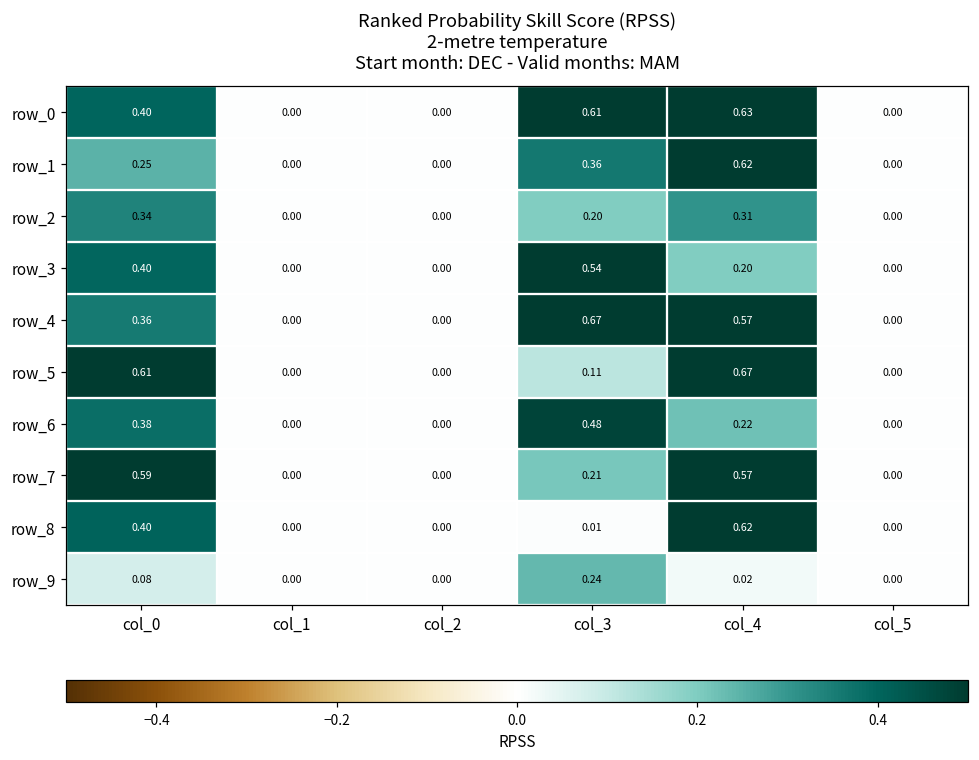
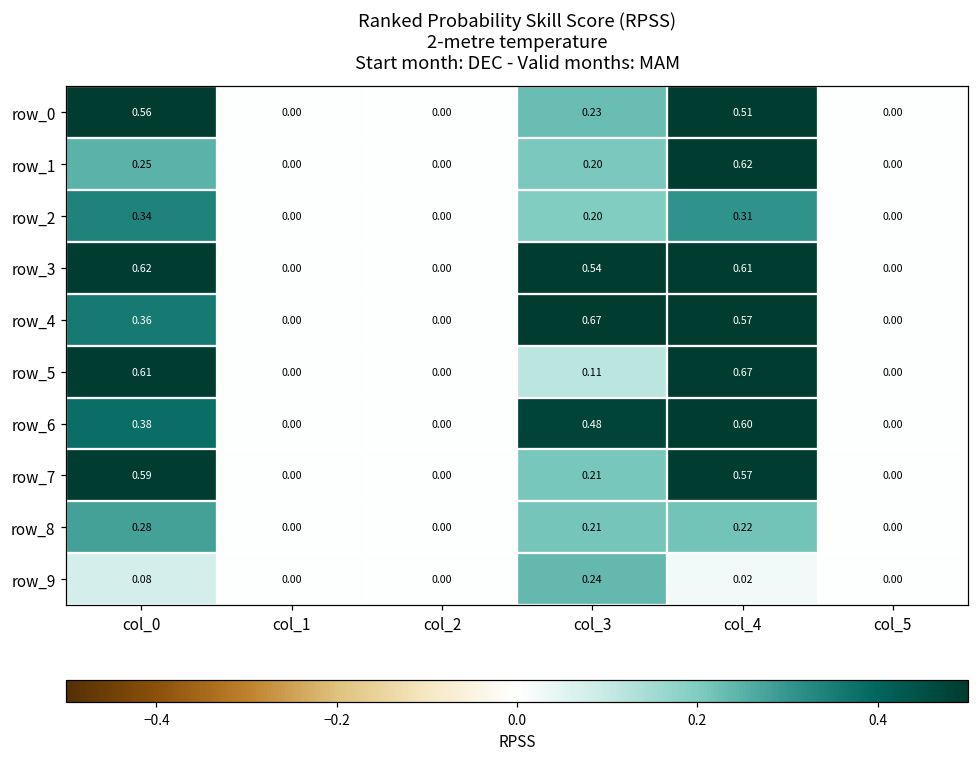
row_0, col_0: 0.40 -> 0.56
row_0, col_3: 0.61 -> 0.23
row_0, col_4: 0.63 -> 0.51
row_1, col_3: 0.36 -> 0.20
row_3, col_0: 0.40 -> 0.62
row_3, col_4: 0.20 -> 0.61
row_6, col_4: 0.22 -> 0.60
row_8, col_0: 0.40 -> 0.28
row_8, col_3: 0.01 -> 0.21
row_8, col_4: 0.62 -> 0.22
